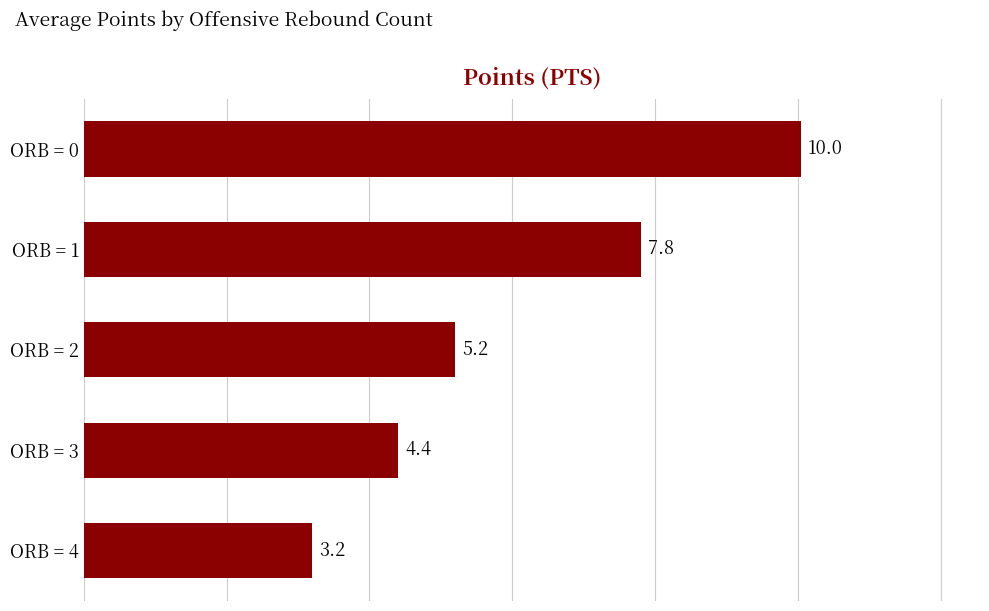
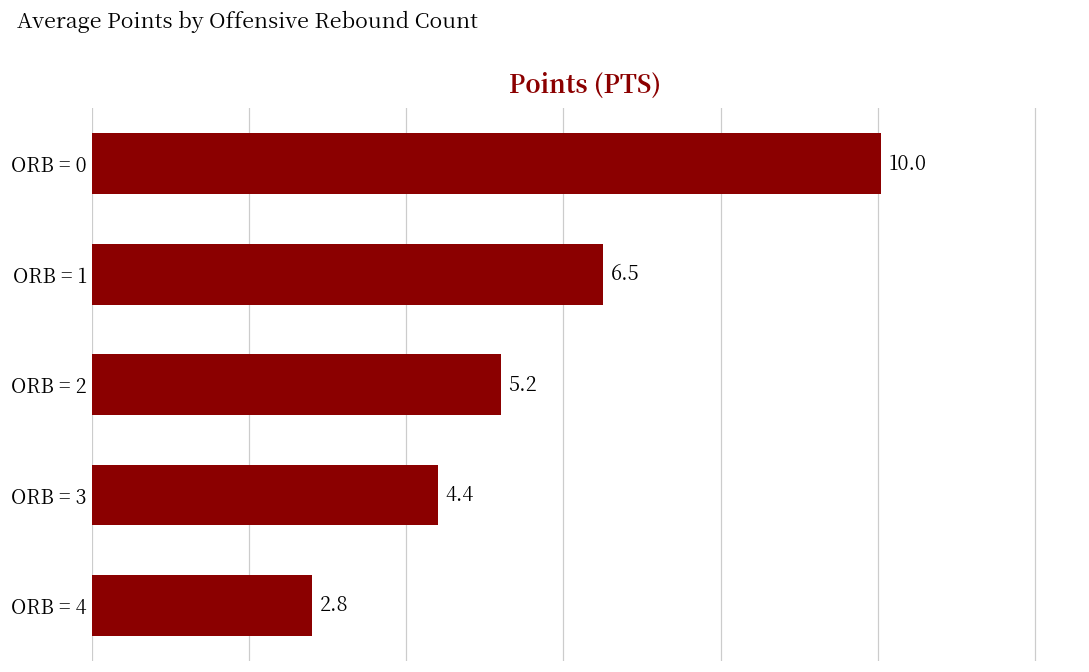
ORB = 1: 7.8 -> 6.5
ORB = 4: 3.2 -> 2.8
